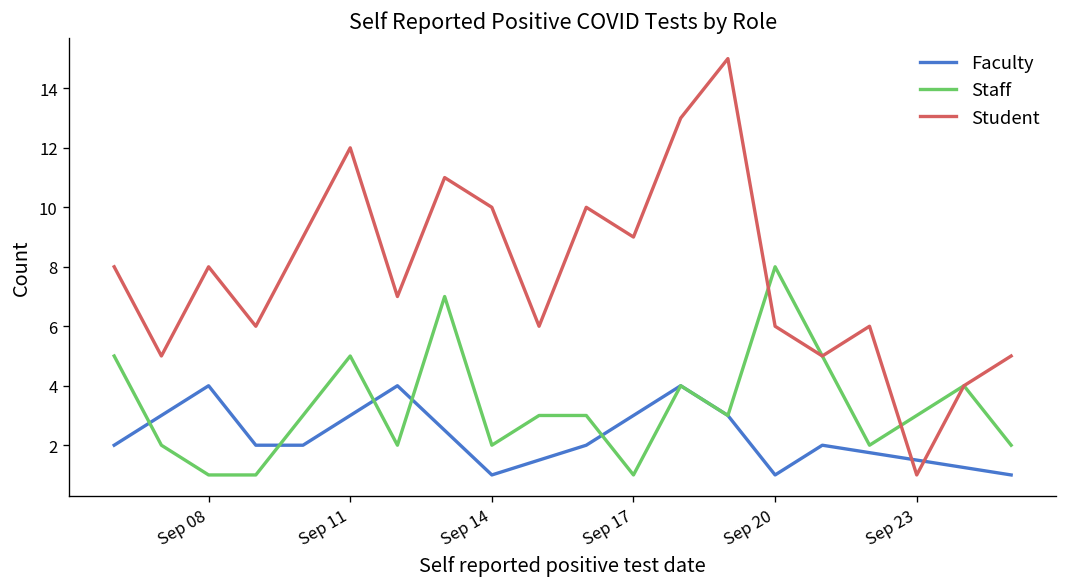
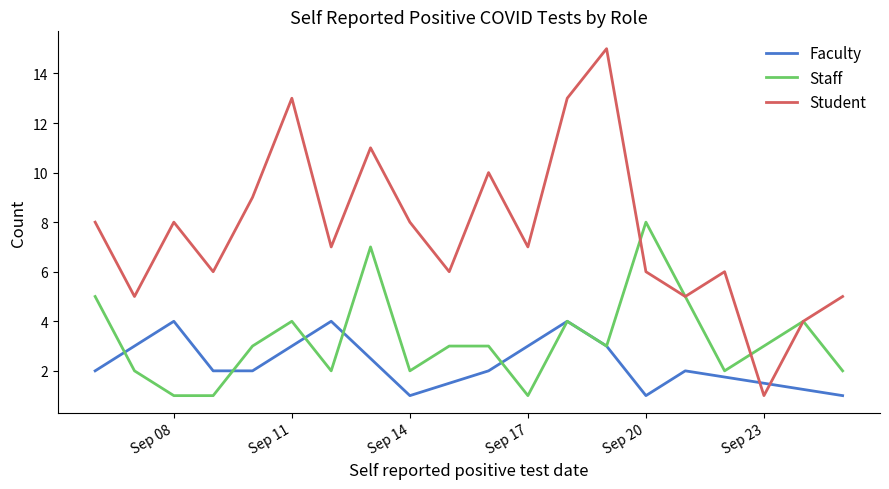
Staff, Sep 11: 5 -> 4
Student, Sep 11: 12 -> 13
Student, Sep 14: 10 -> 8
Student, Sep 17: 9 -> 7
